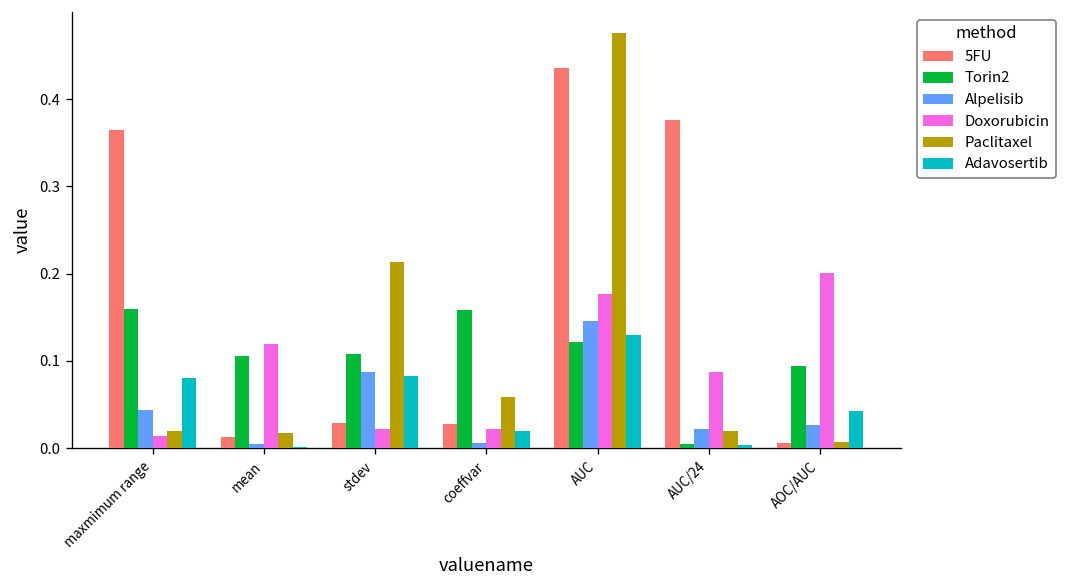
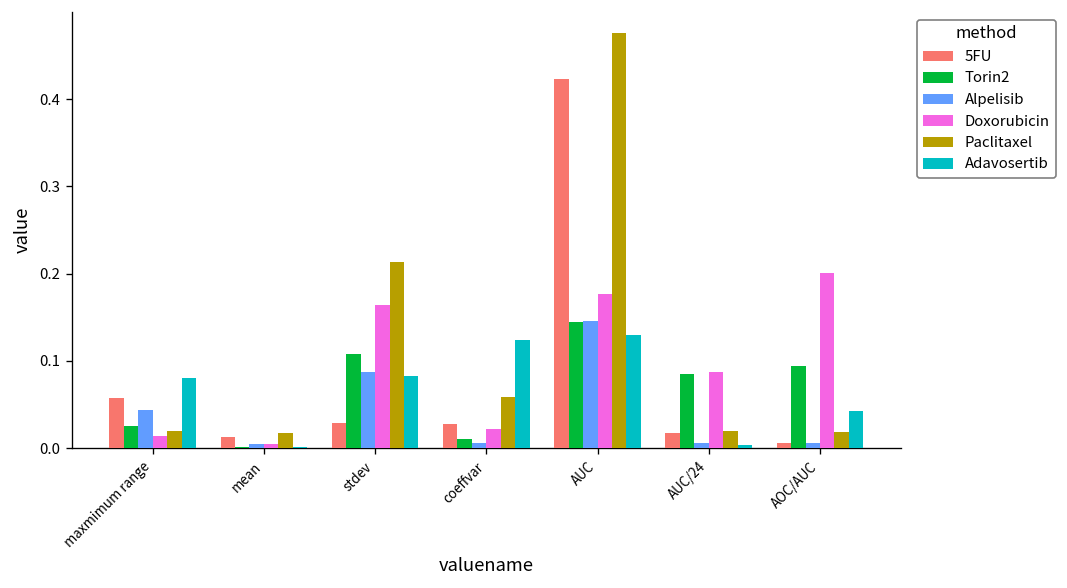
5FU, maxmimum range: 0.37 -> 0.06
Torin2, maxmimum range: 0.16 -> 0.03
Torin2, mean: 0.11 -> 0.00
Doxorubicin, mean: 0.12 -> 0.00
Doxorubicin, stdev: 0.02 -> 0.16
Torin2, coeffvar: 0.16 -> 0.01
Adavosertib, coeffvar: 0.02 -> 0.12
5FU, AUC: 0.44 -> 0.42
Torin2, AUC: 0.12 -> 0.14
5FU, AUC/24: 0.38 -> 0.02
Torin2, AUC/24: 0.01 -> 0.09
Alpelisib, AUC/24: 0.02 -> 0.01
Alpelisib, AOC/AUC: 0.03 -> 0.01
Paclitaxel, AOC/AUC: 0.01 -> 0.02
